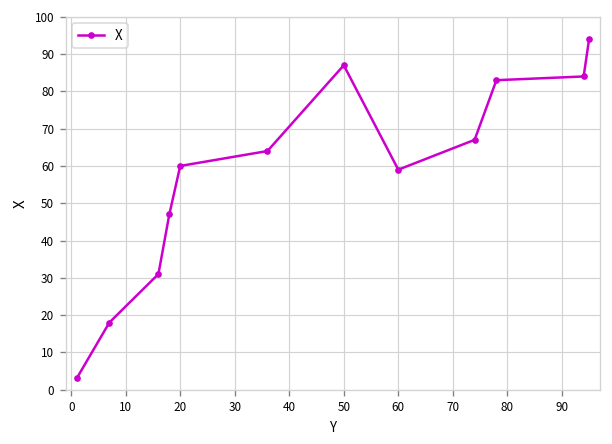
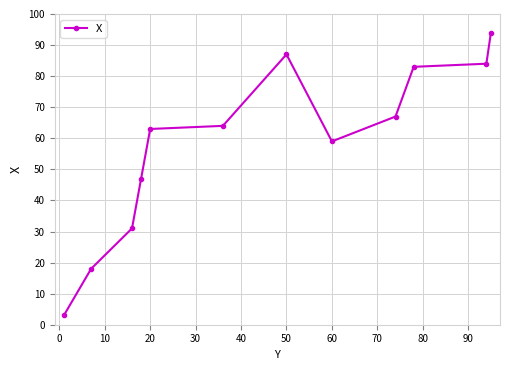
20: 60 -> 63
